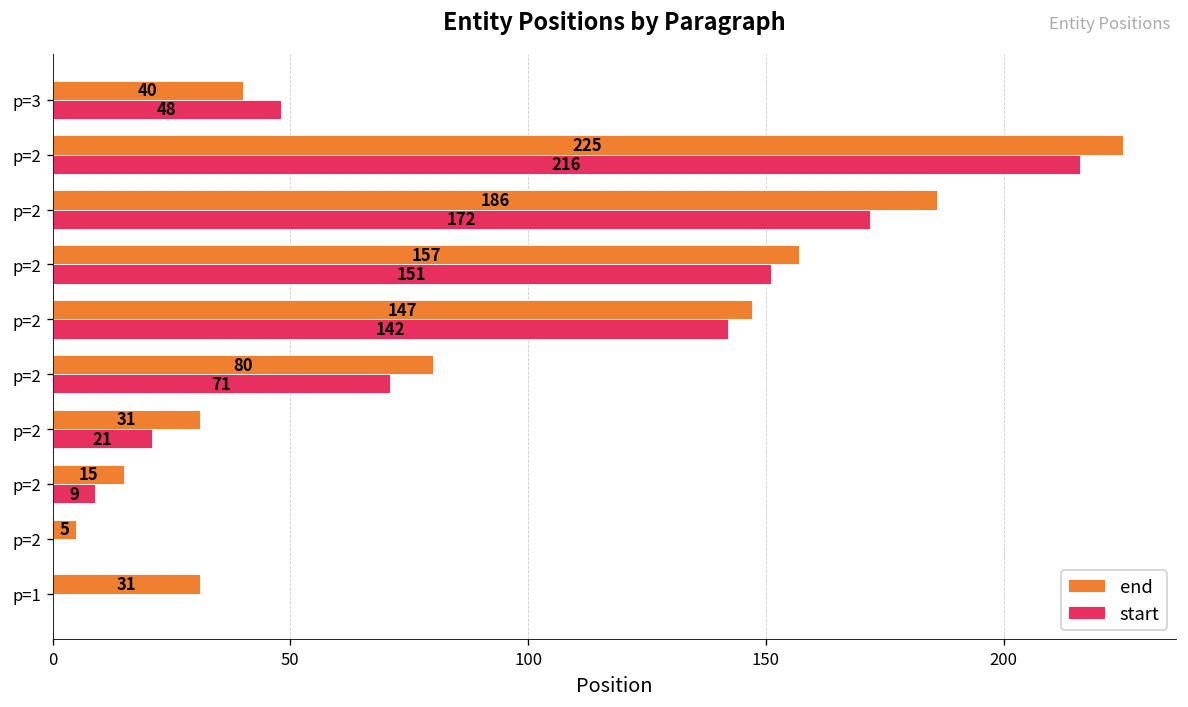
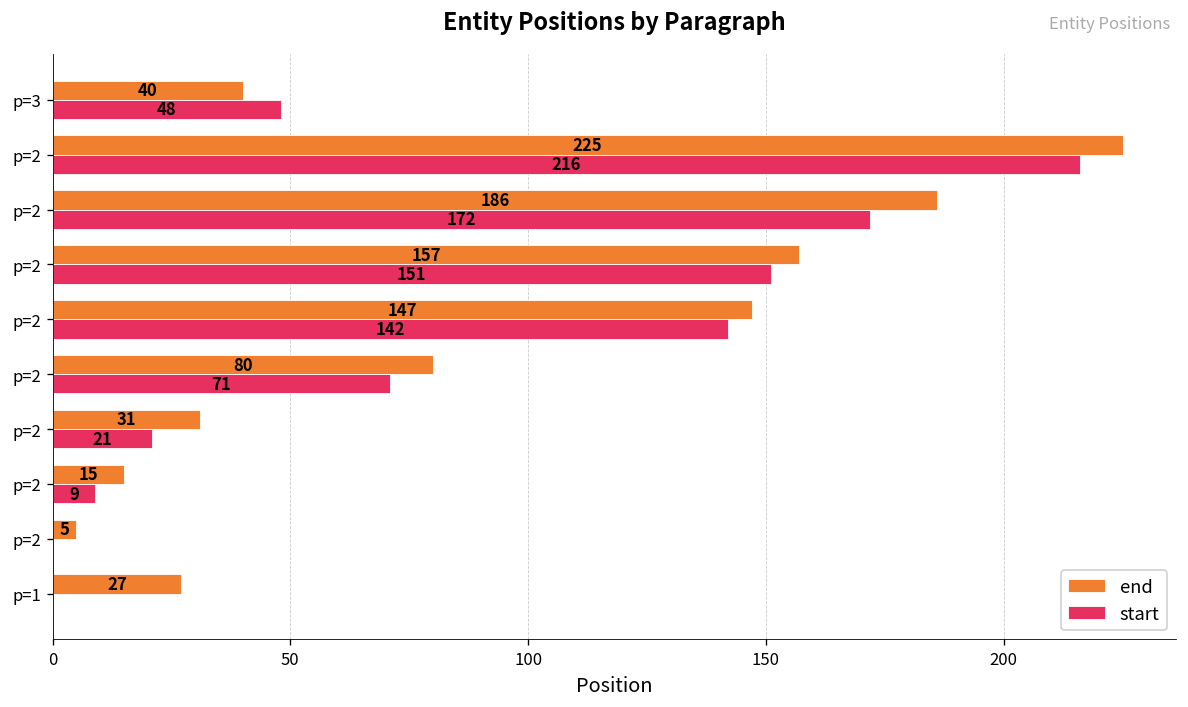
end, p=1: 31 -> 27
